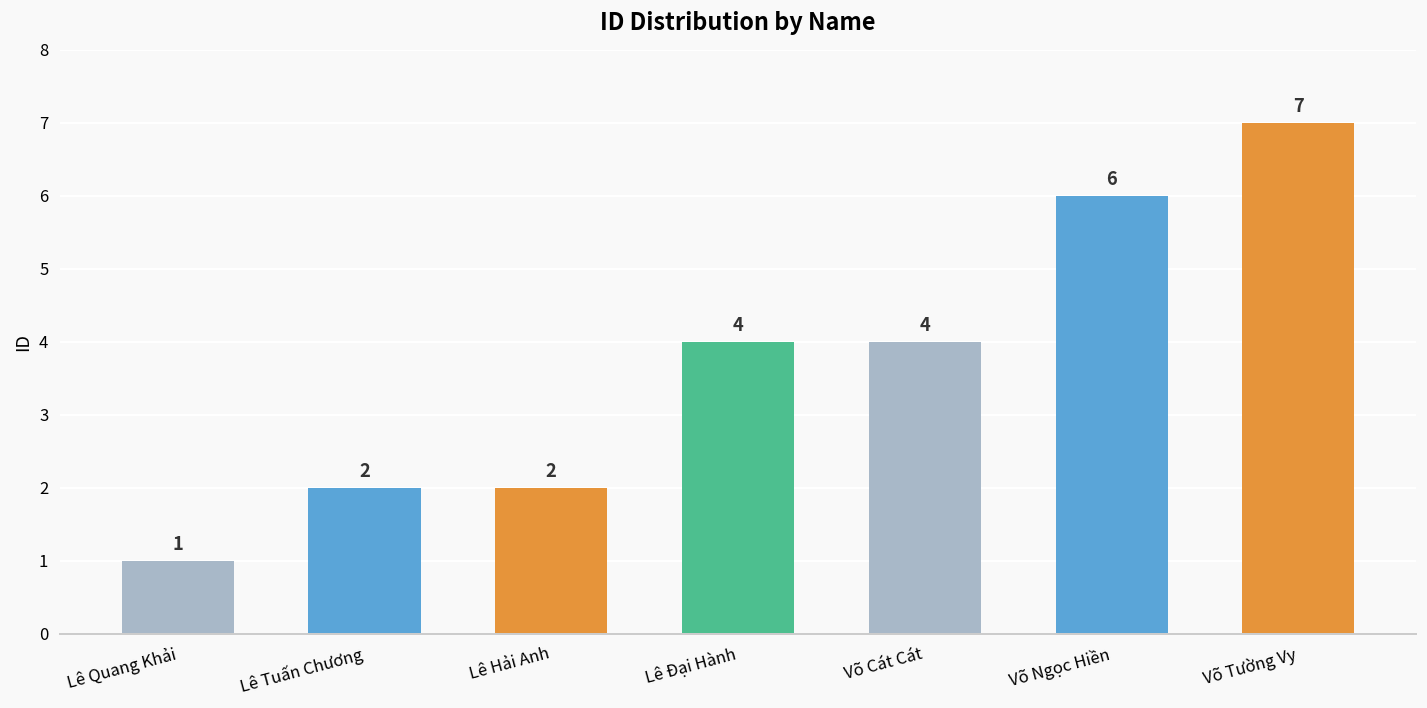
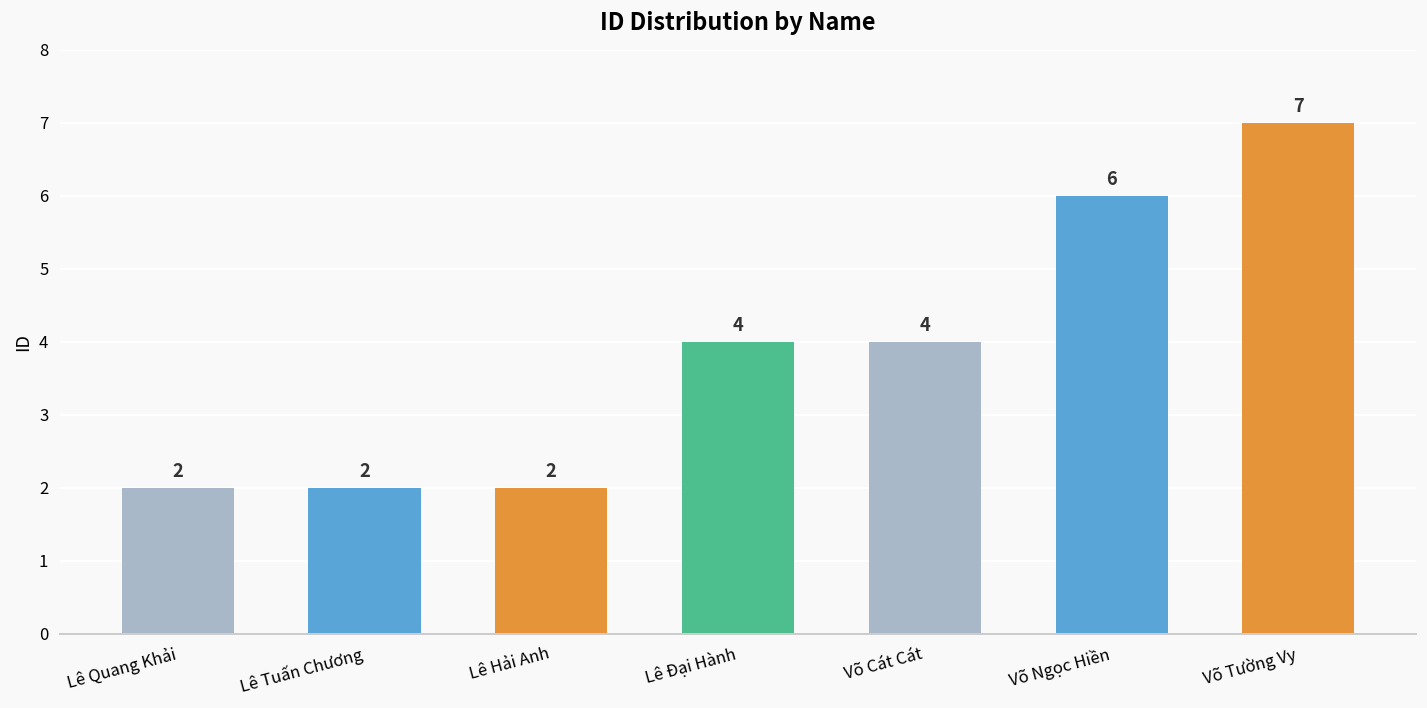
Lê Quang Khải: 1 -> 2
